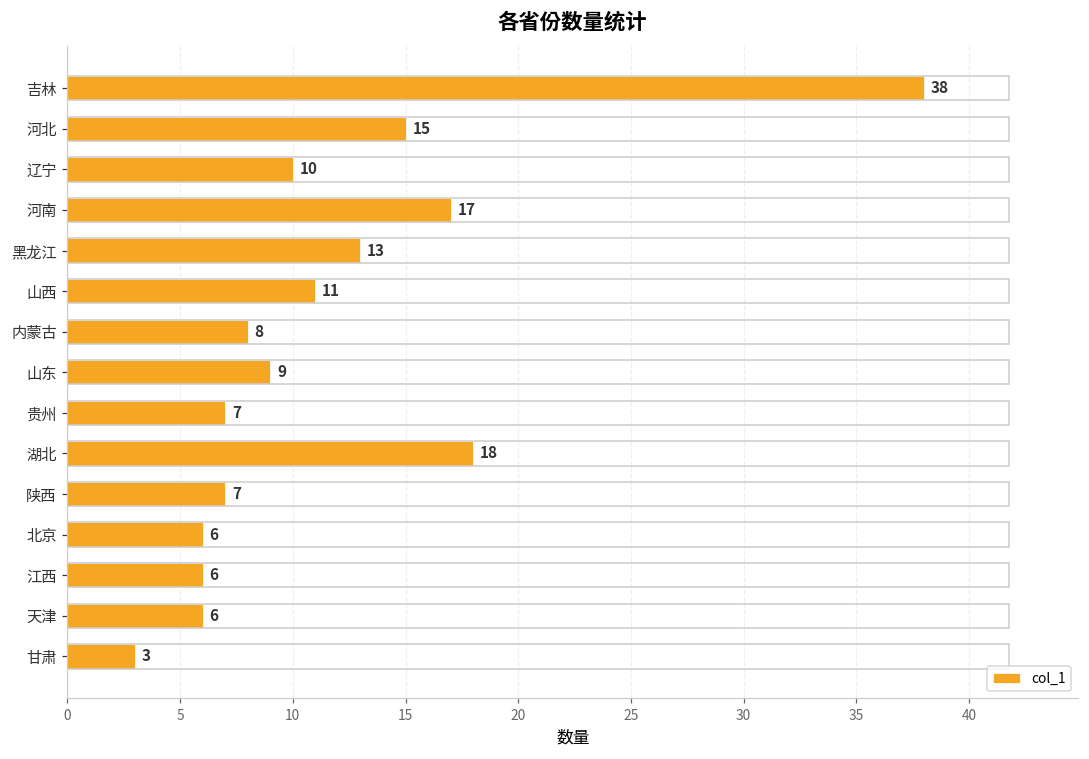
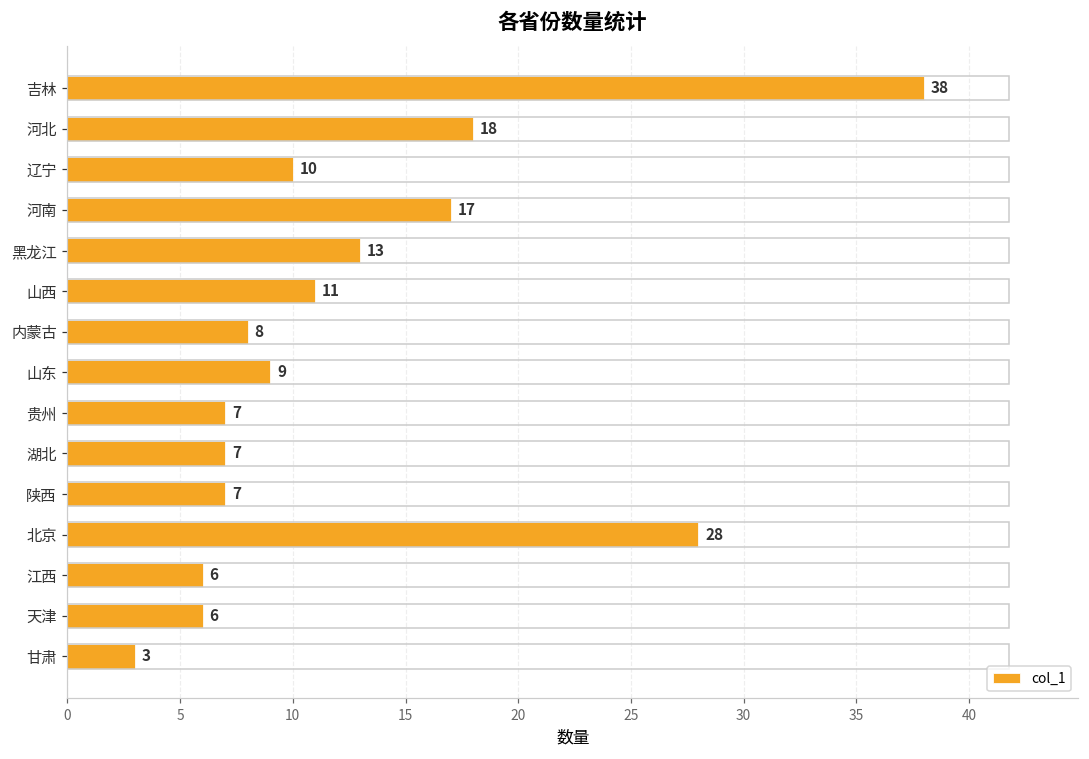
河北: 15 -> 18
湖北: 18 -> 7
北京: 6 -> 28
